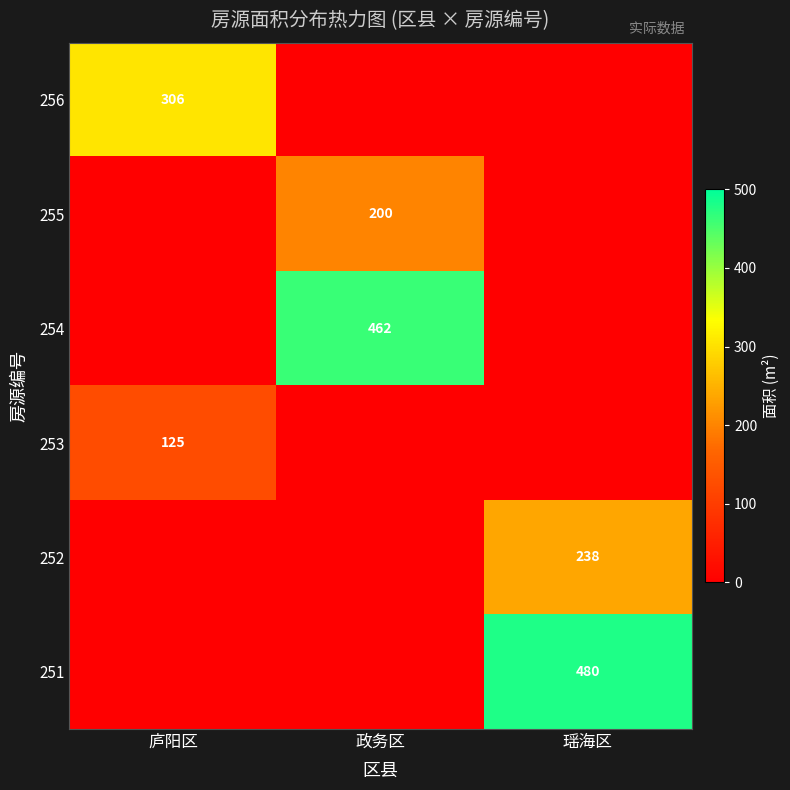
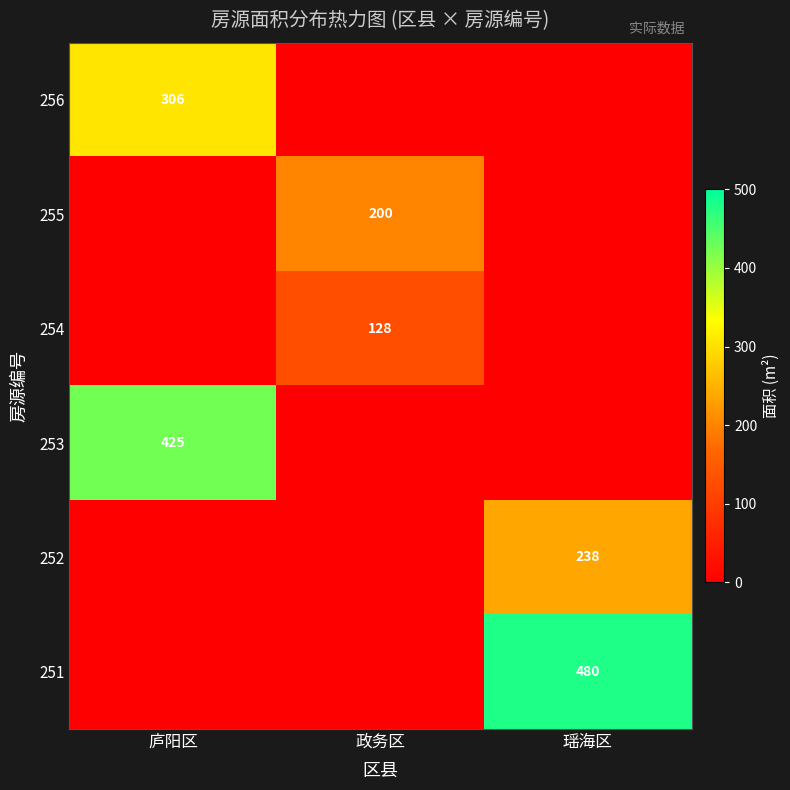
254, 政务区: 462 -> 128
253, 庐阳区: 125 -> 425
